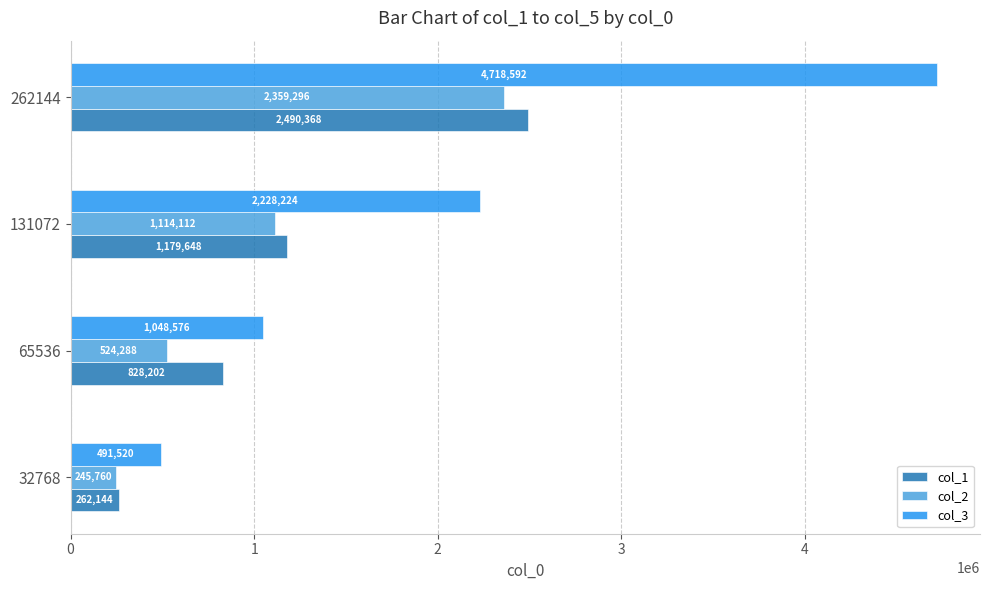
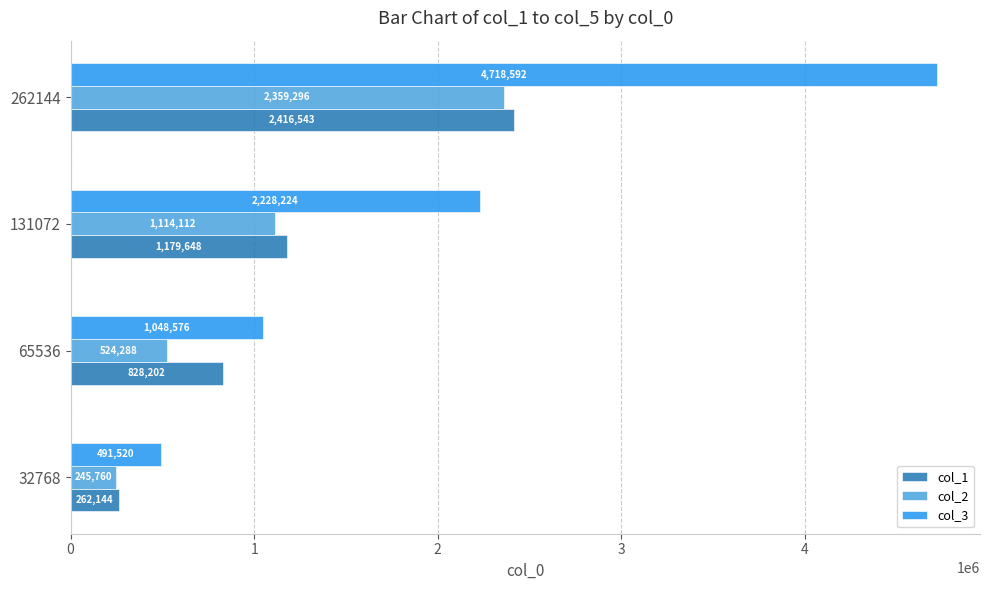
col_1, 262144: 2,490,368 -> 2,416,543
